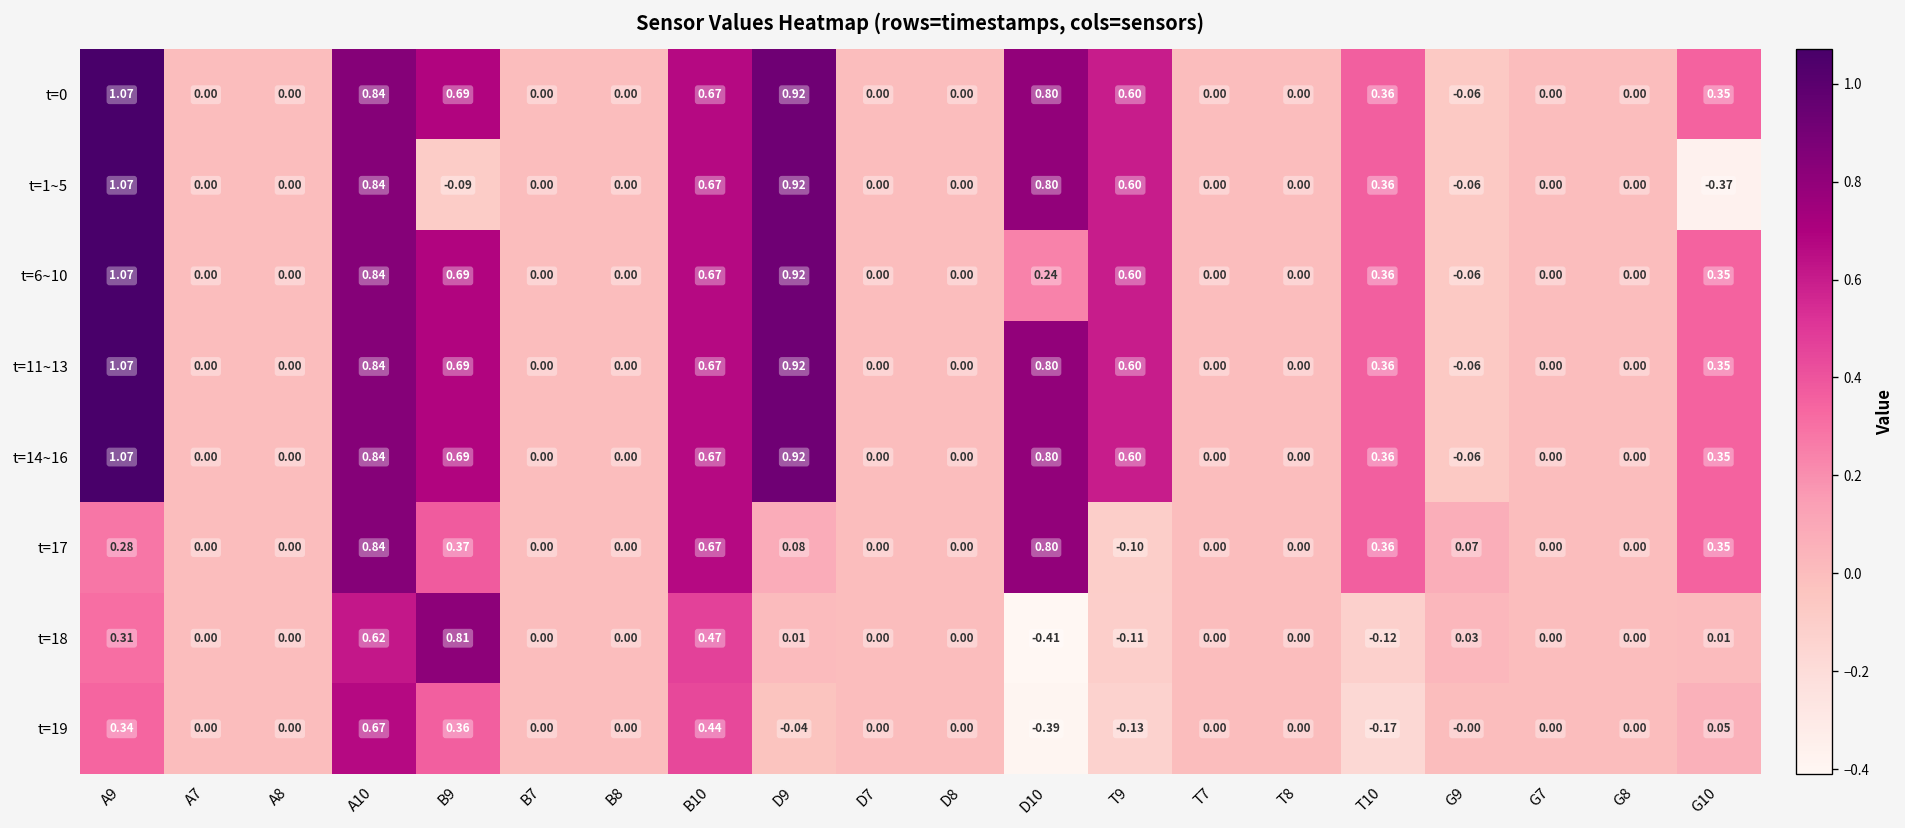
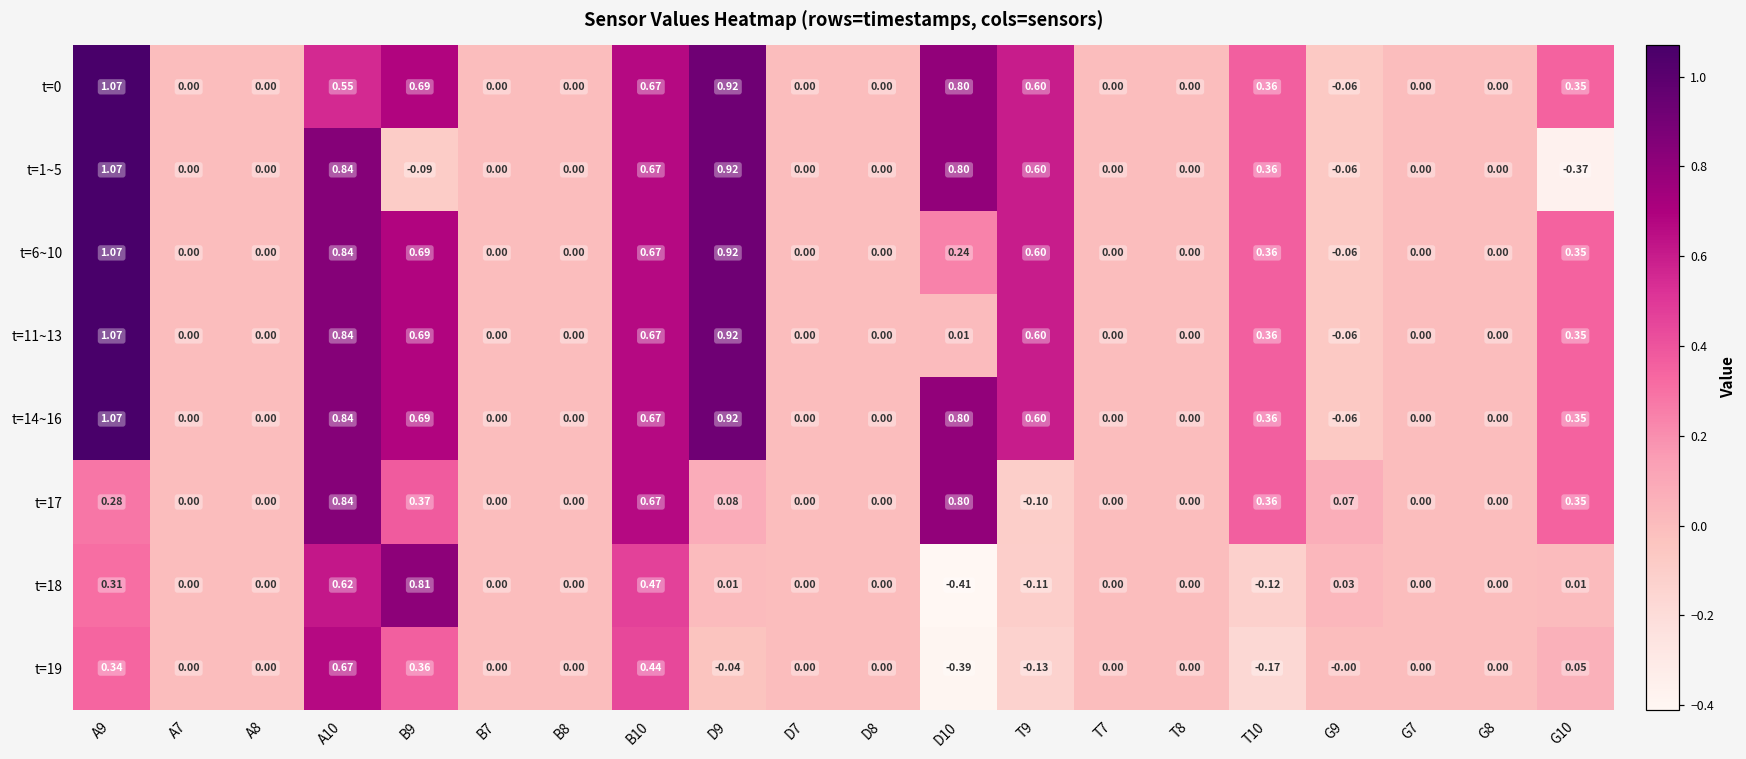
t=0, A10: 0.84 -> 0.55
t=11~13, D10: 0.80 -> 0.01
